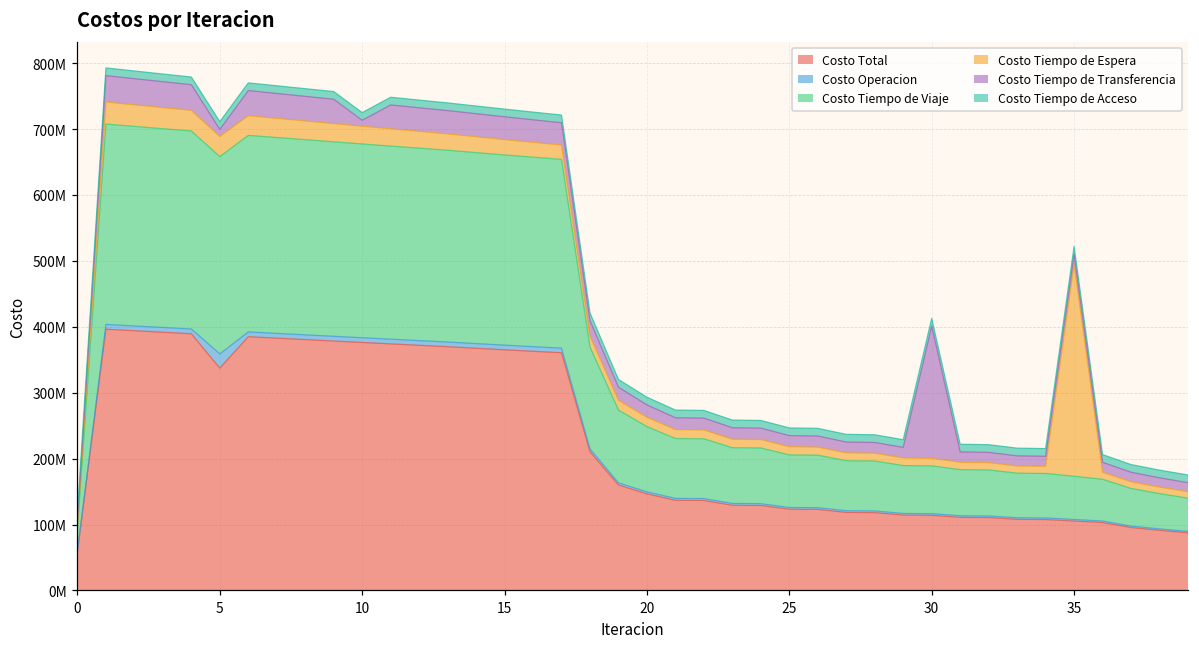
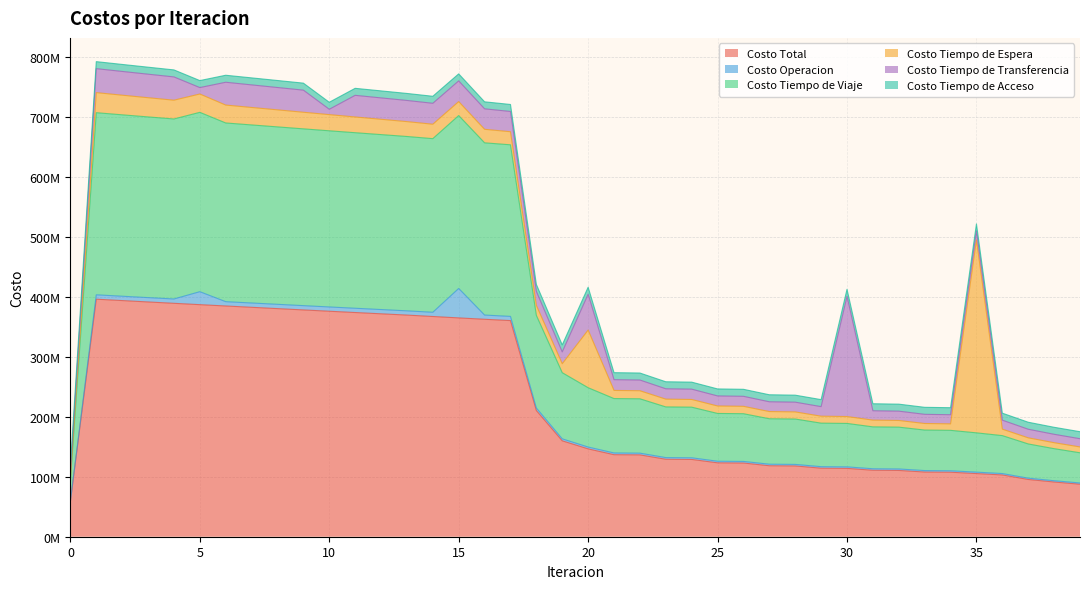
Costo Total, 5: 340000000 -> 390000000
Costo Operacion, 15: 10000000 -> 50000000
Costo Tiempo de Espera, 20: 10000000 -> 100000000
Costo Tiempo de Transferencia, 20: 20000000 -> 60000000
